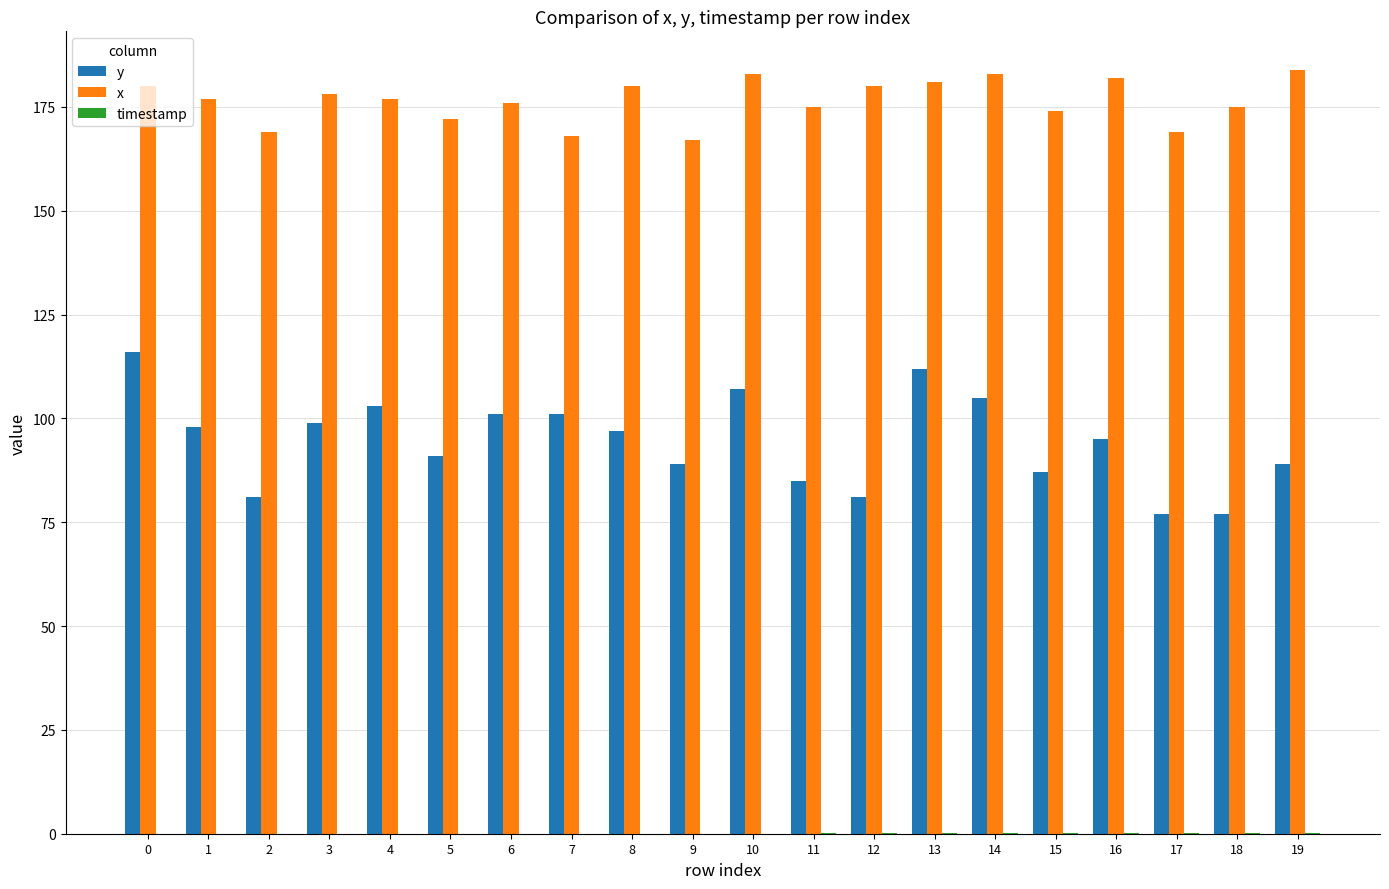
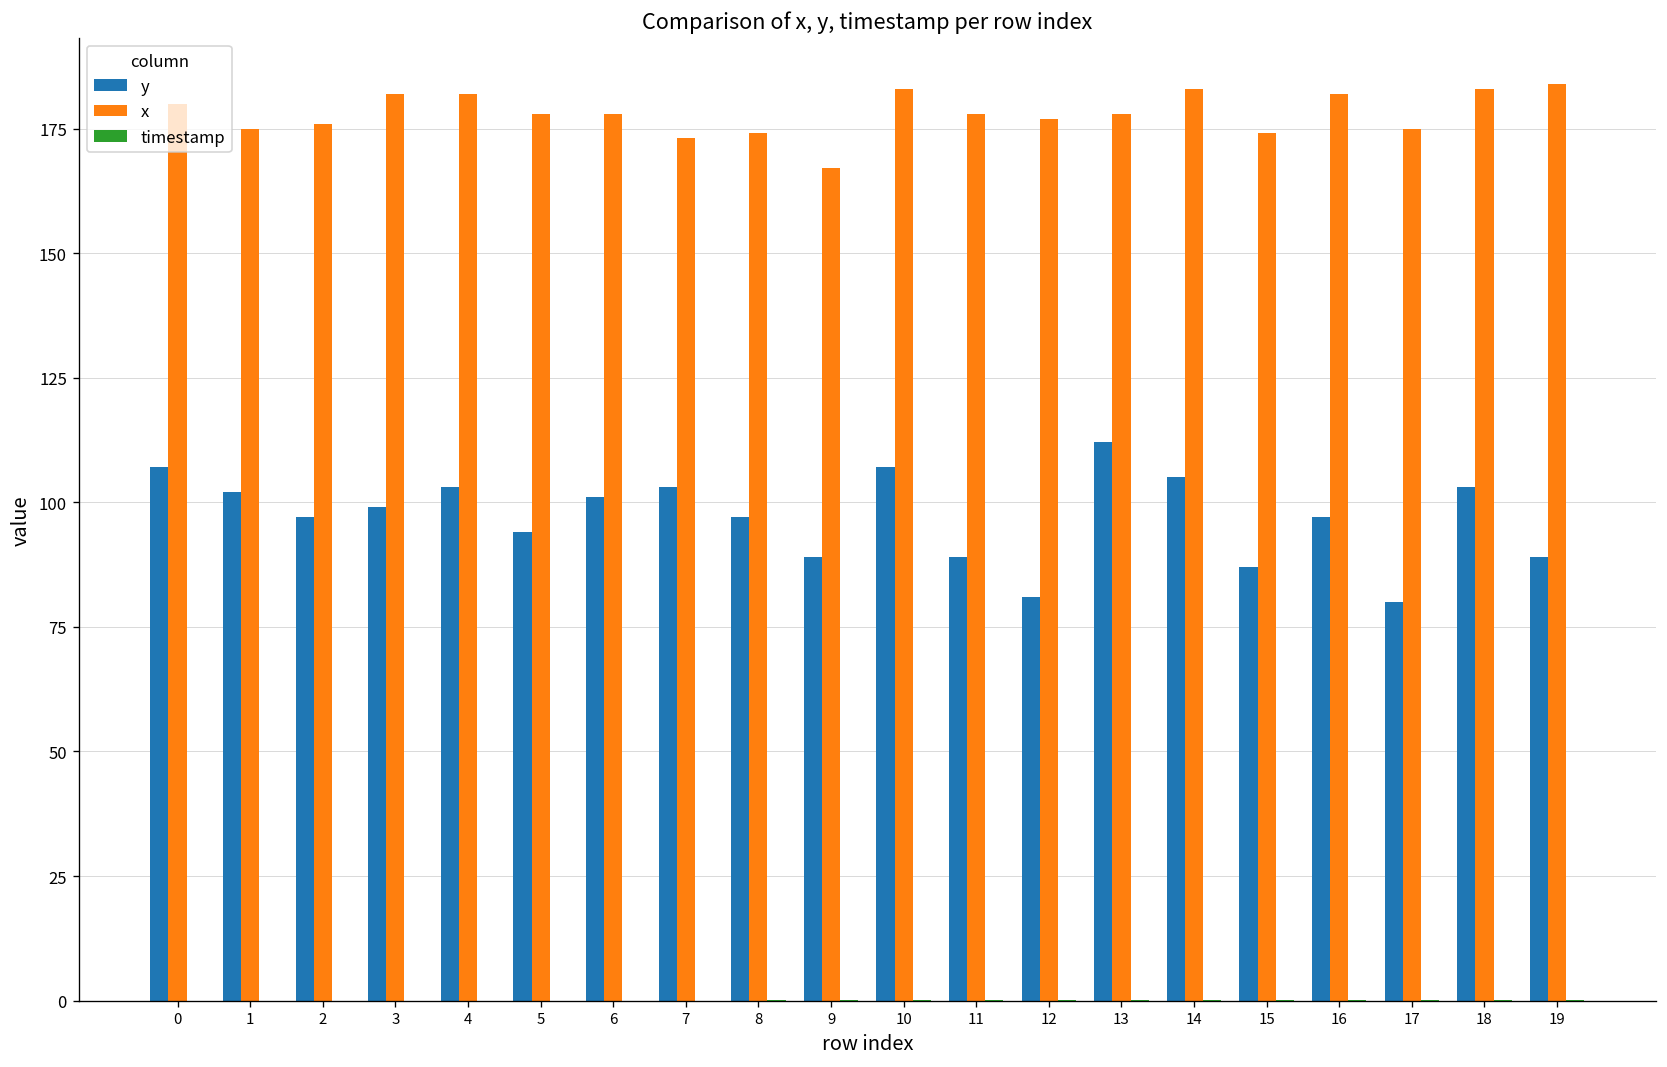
y, 0: 116 -> 107
y, 1: 98 -> 102
x, 1: 177 -> 175
y, 2: 81 -> 97
x, 2: 169 -> 176
x, 3: 178 -> 182
x, 4: 177 -> 182
y, 5: 91 -> 94
x, 5: 172 -> 178
x, 6: 176 -> 178
y, 7: 101 -> 103
x, 7: 168 -> 173
x, 8: 180 -> 174
y, 11: 85 -> 89
x, 11: 175 -> 178
x, 12: 180 -> 177
x, 13: 181 -> 178
y, 16: 95 -> 97
y, 17: 77 -> 80
x, 17: 169 -> 175
y, 18: 77 -> 103
x, 18: 175 -> 183
